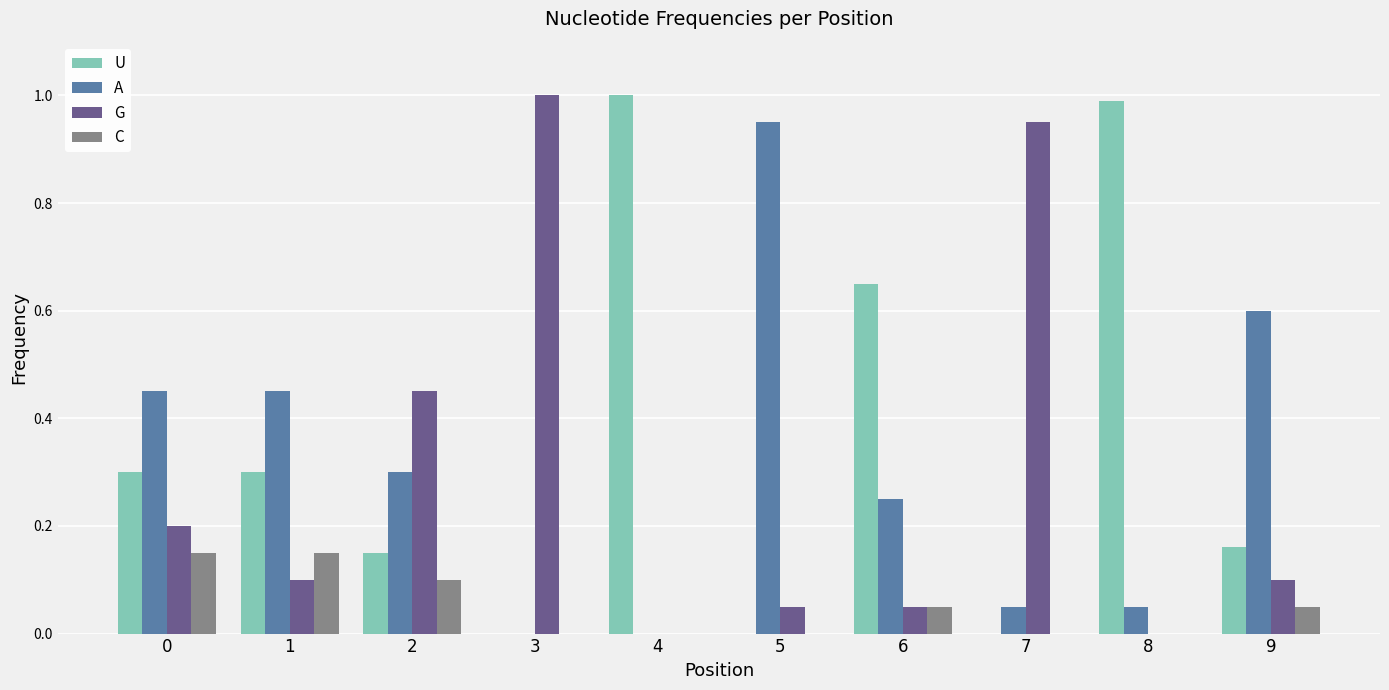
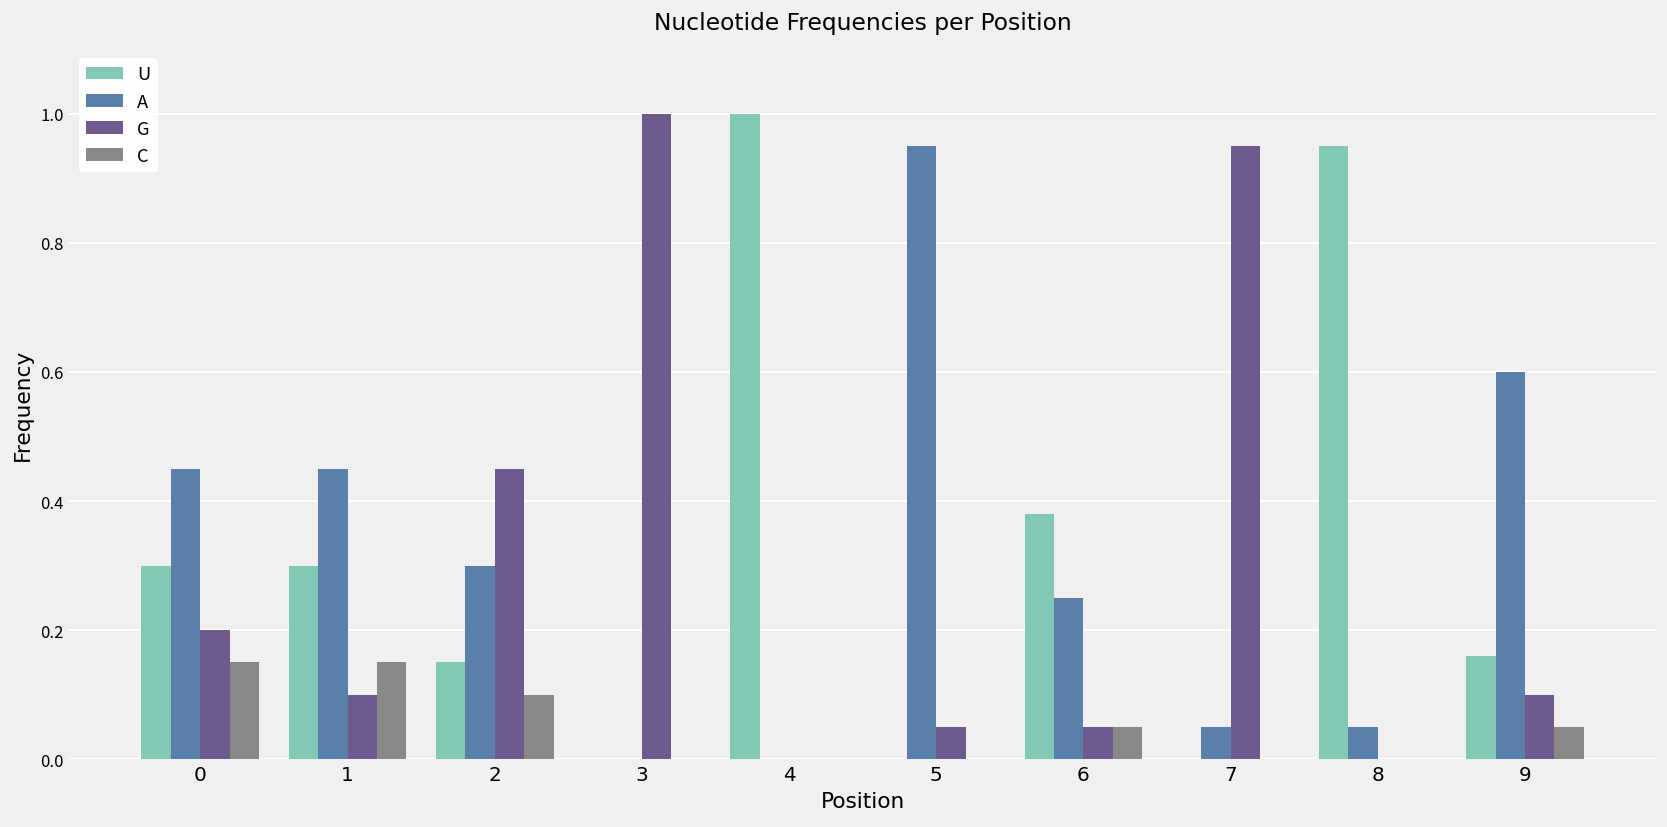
U, 6: 0.65 -> 0.38
U, 8: 0.99 -> 0.95
